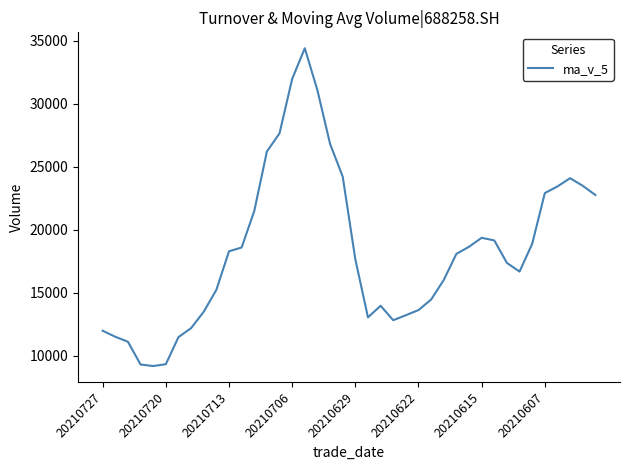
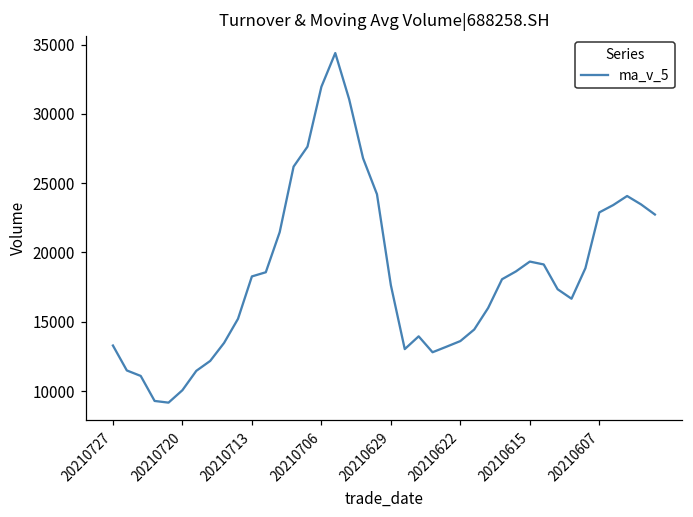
20210727: 12000 -> 13300
20210720: 9300 -> 10100
